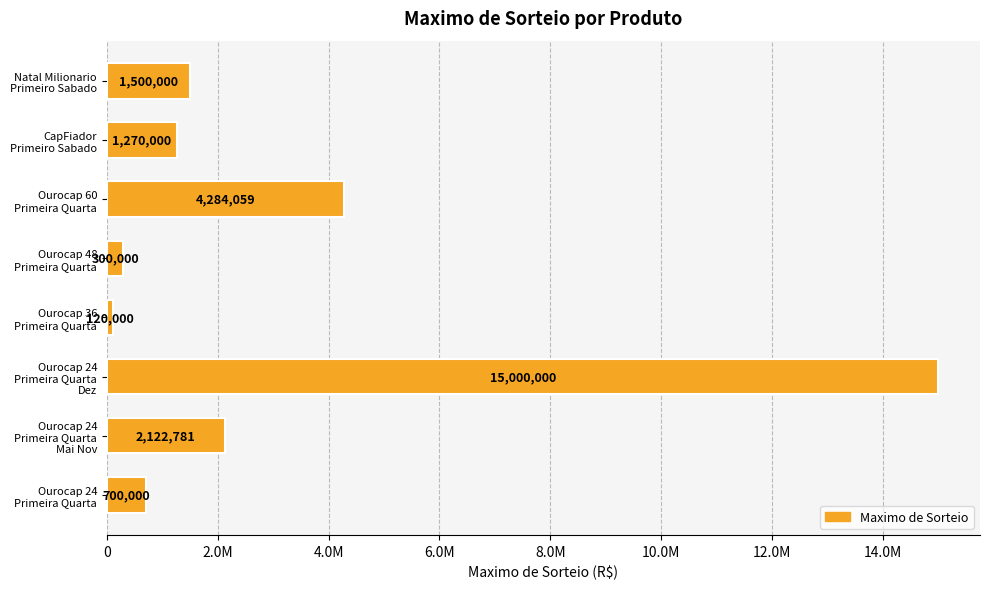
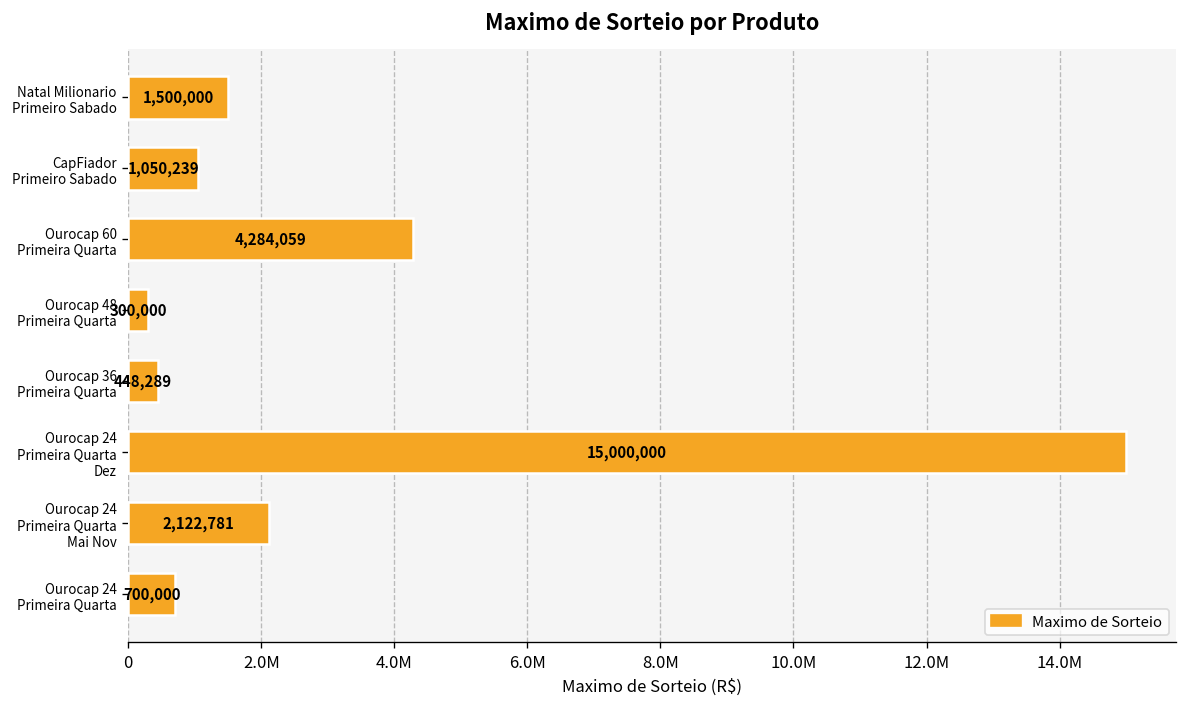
CapFiador Primeiro Sabado: 1,270,000 -> 1,050,239
Ourocap 36 Primeira Quarta: 120,000 -> 448,289
